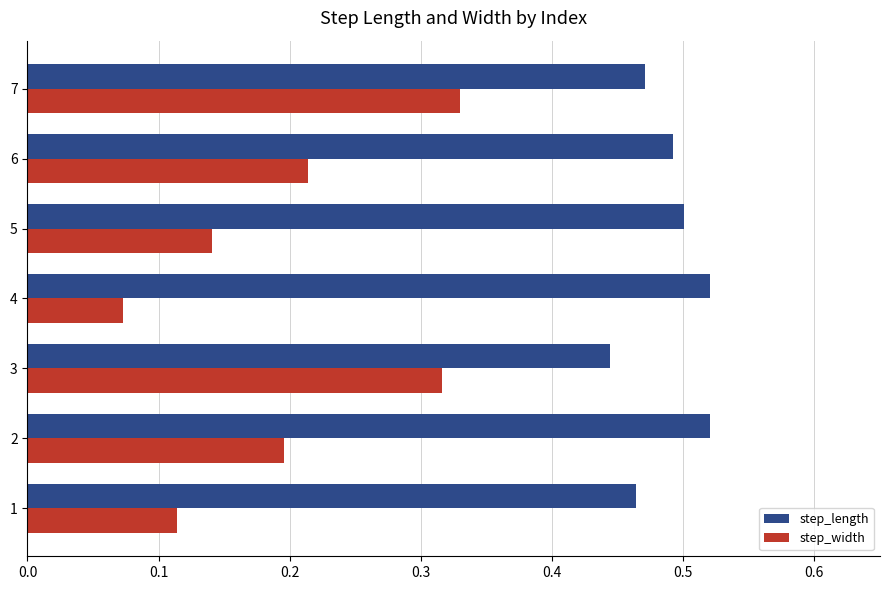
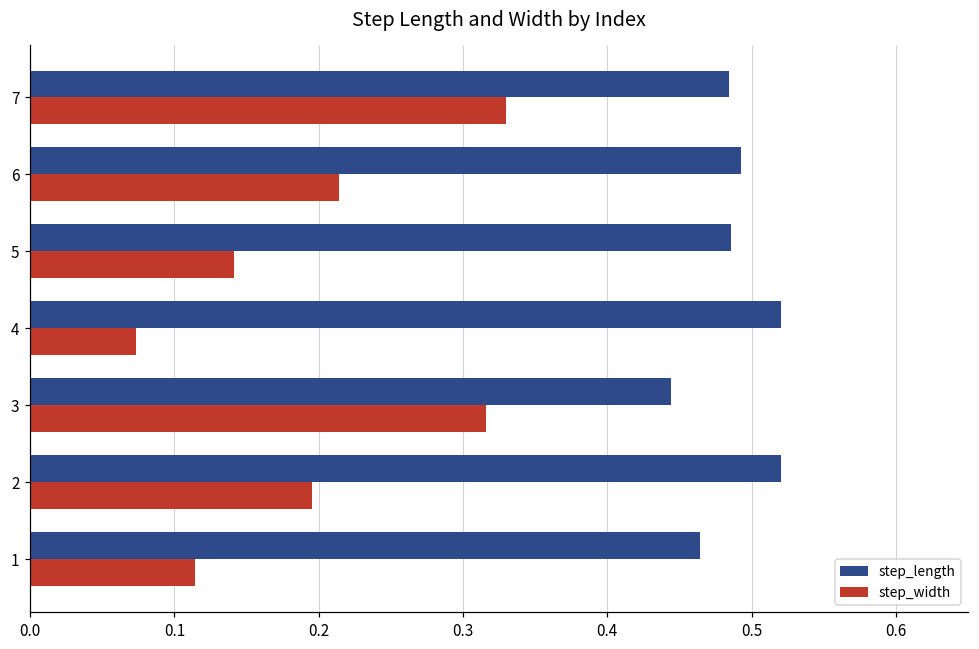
step_length, 7: 0.471 -> 0.484
step_length, 5: 0.501 -> 0.486
